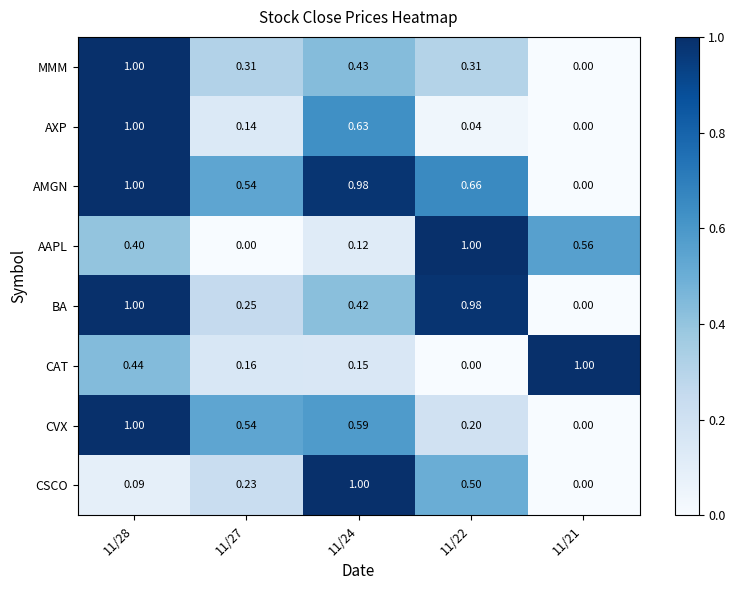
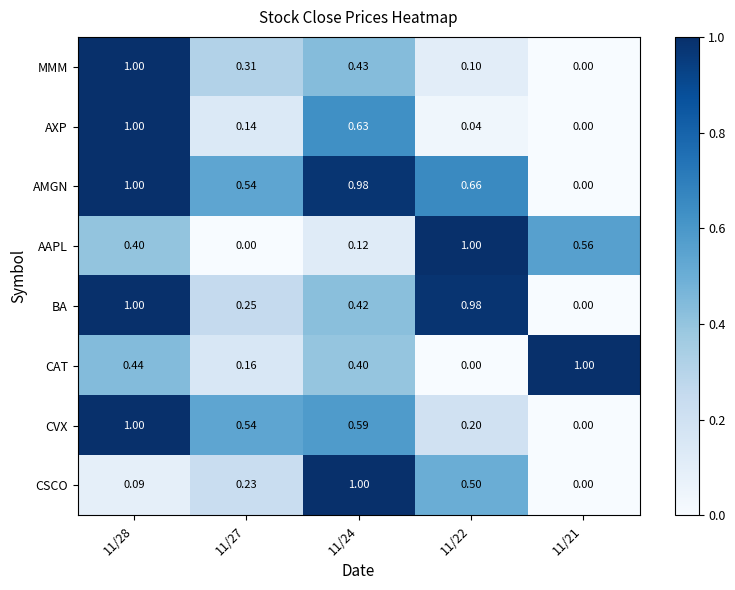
MMM, 11/22: 0.31 -> 0.10
CAT, 11/24: 0.15 -> 0.40
